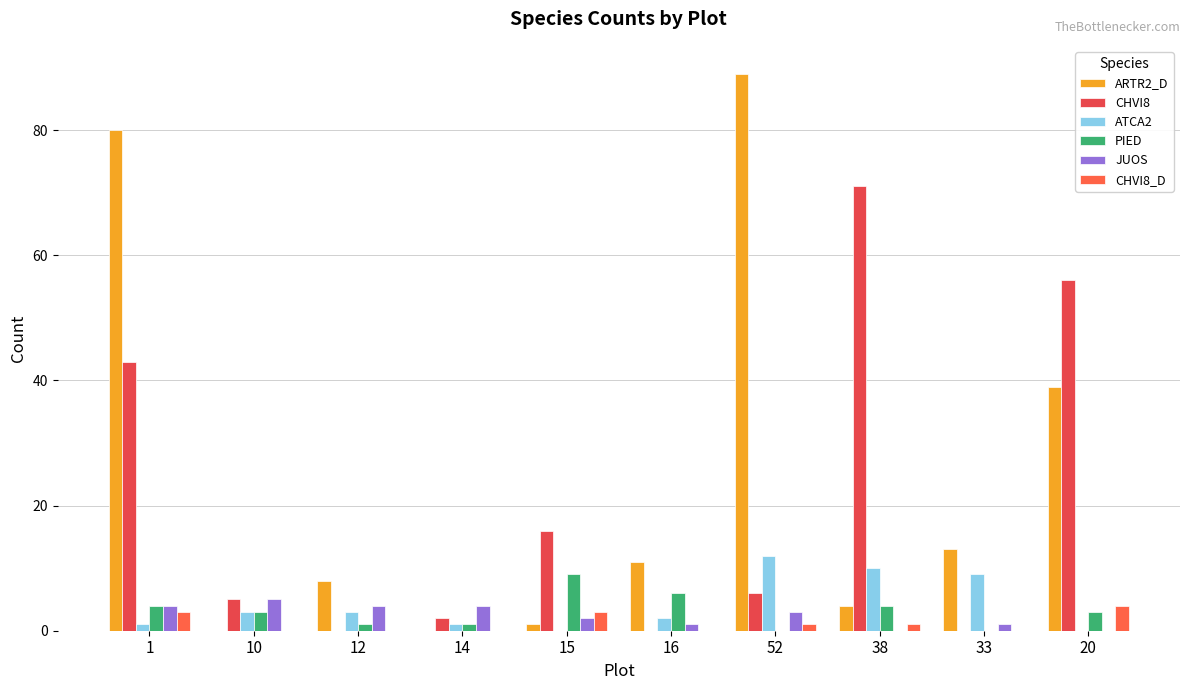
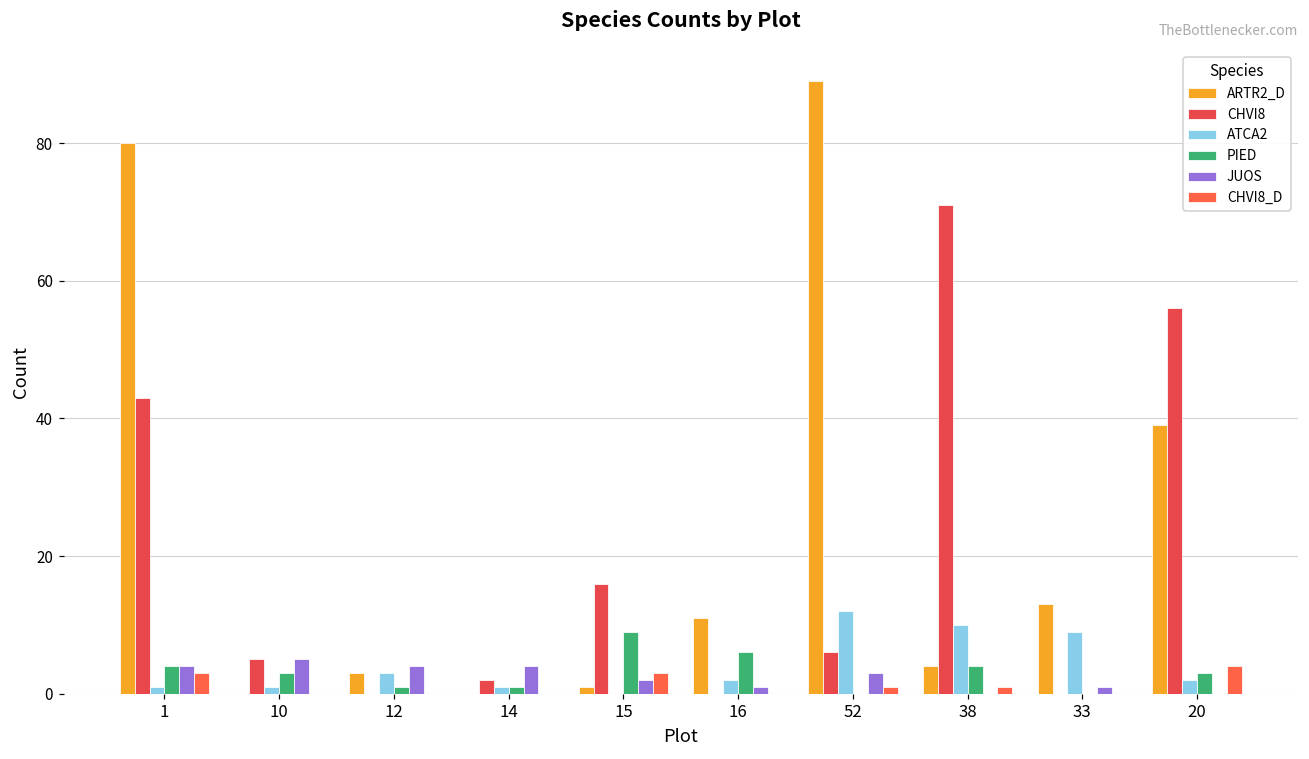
ATCA2, 10: 3 -> 1
ARTR2_D, 12: 8 -> 3
ATCA2, 20: 0 -> 2
